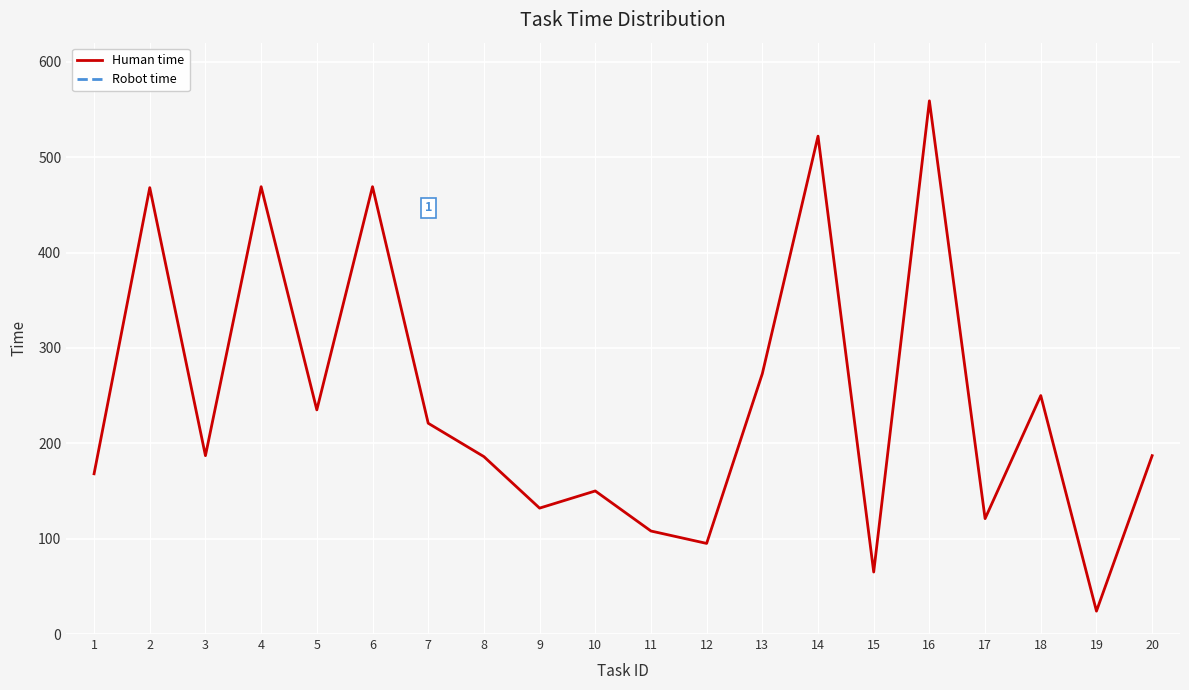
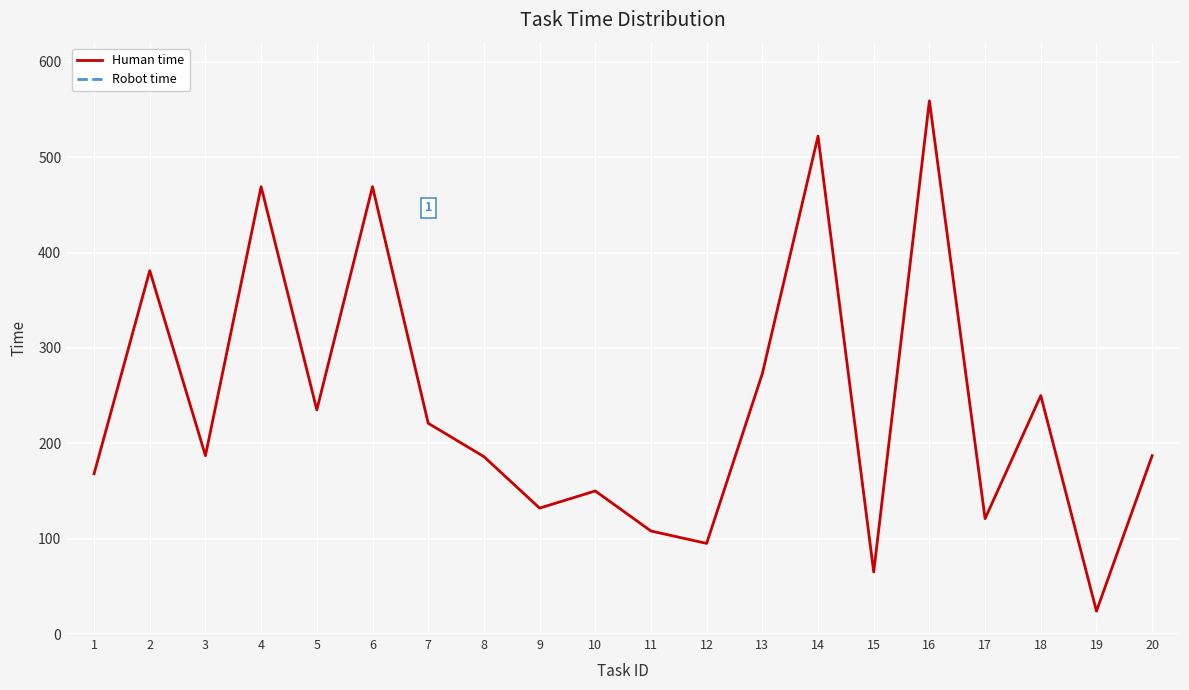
Human time, 2: 470 -> 380
